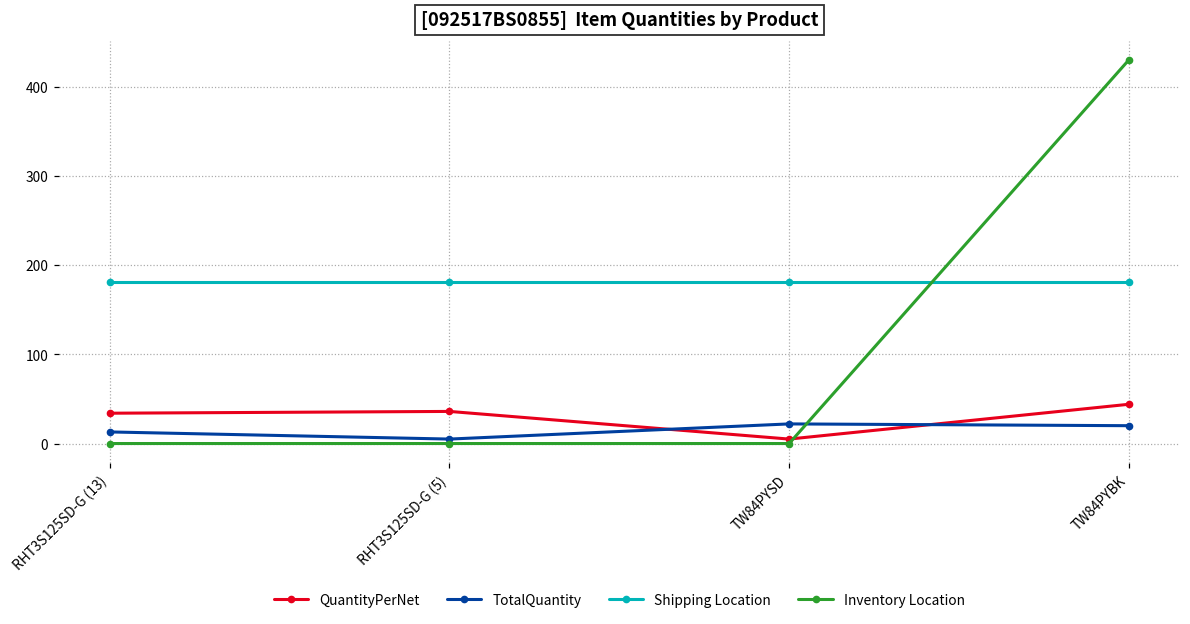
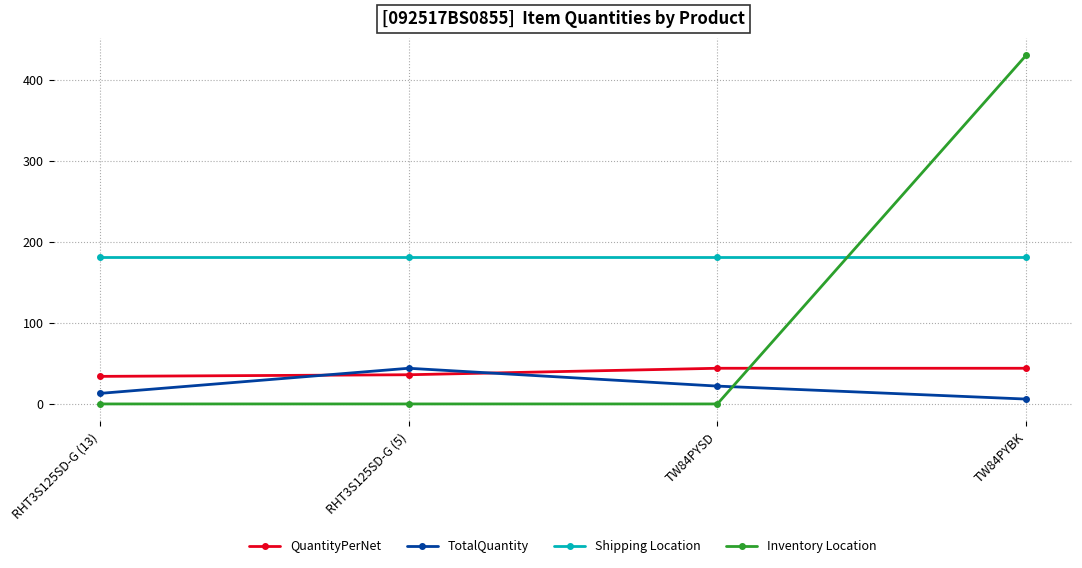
TotalQuantity, RHT3S125SD-G (5): 10 -> 40
QuantityPerNet, TW84PYSD: 10 -> 40
TotalQuantity, TW84PYBK: 20 -> 10
